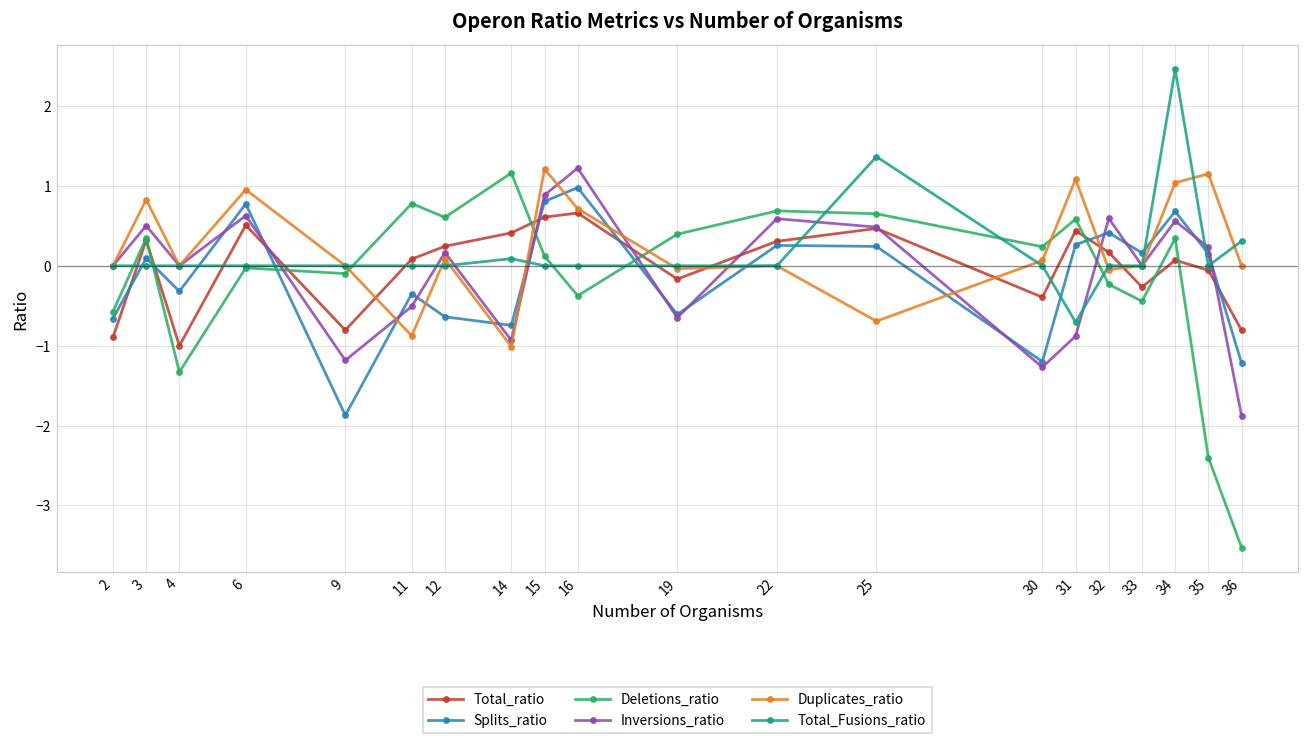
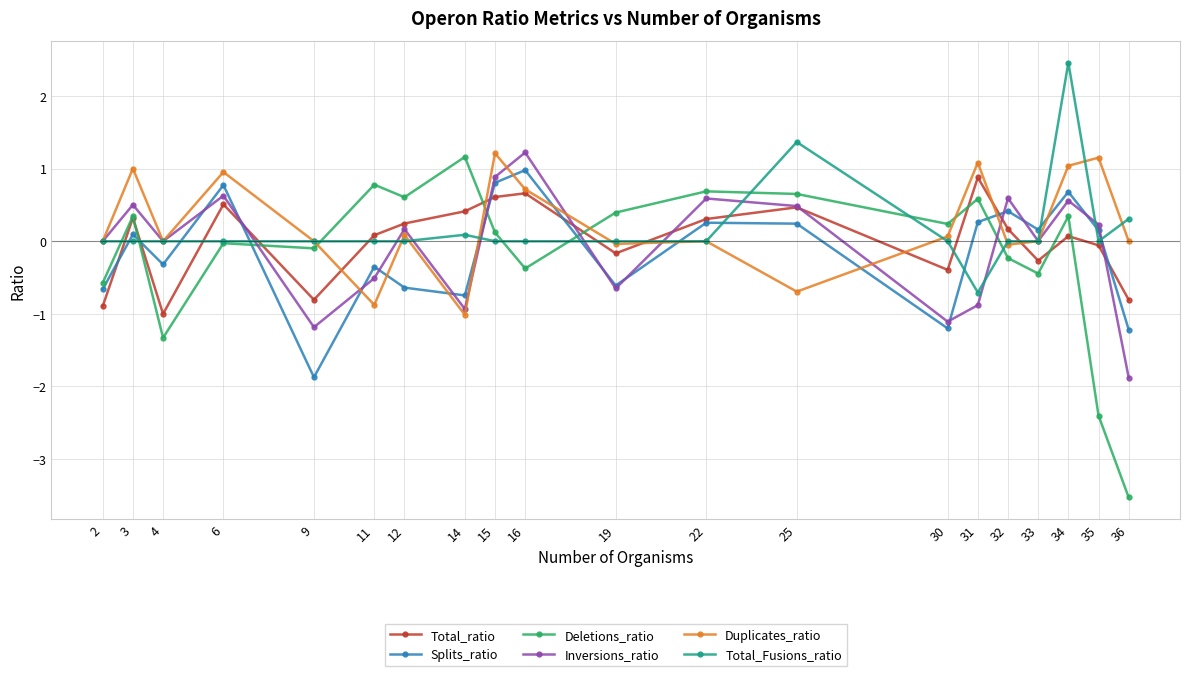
Duplicates_ratio, 3: 0.8 -> 1.0
Inversions_ratio, 30: -1.3 -> -1.1
Total_ratio, 31: 0.4 -> 0.9
